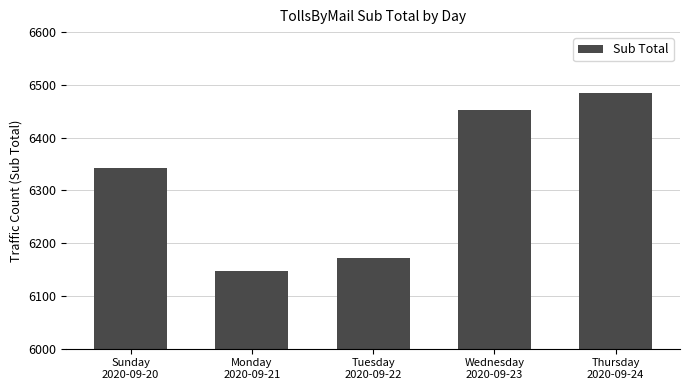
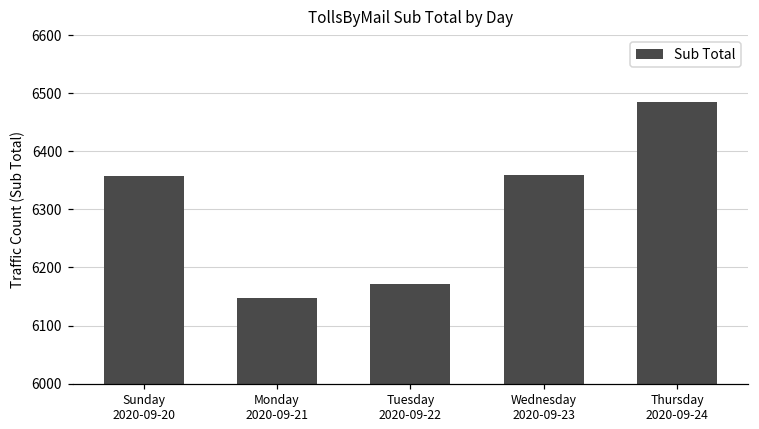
Sunday 2020-09-20: 6340 -> 6360
Wednesday 2020-09-23: 6450 -> 6360
